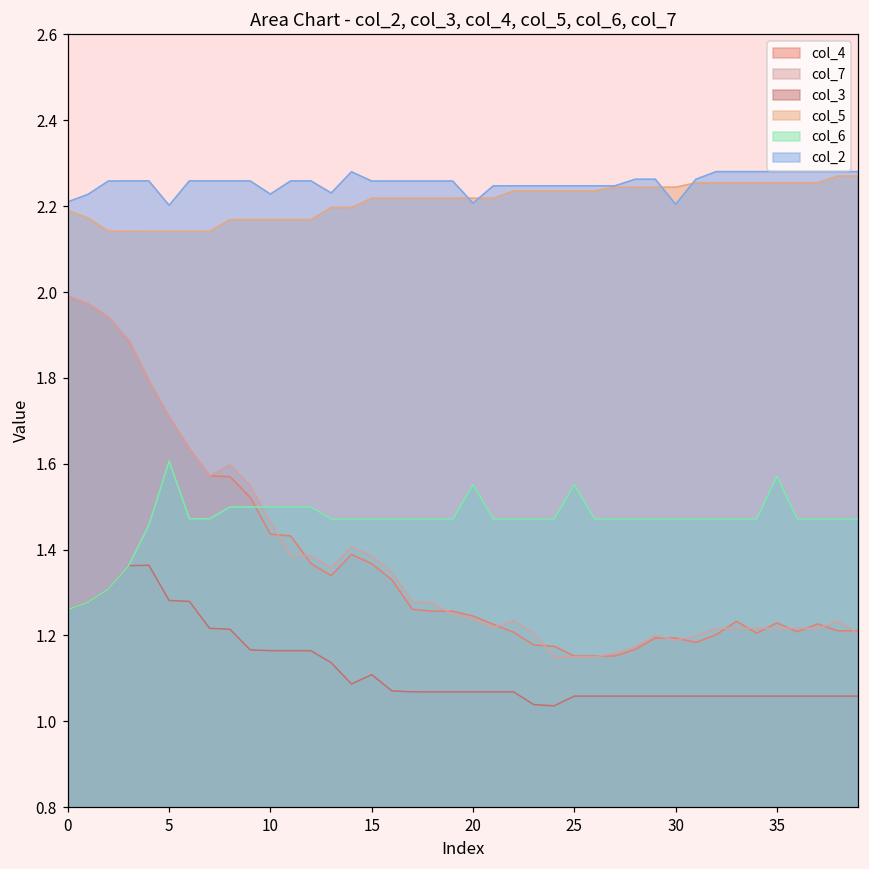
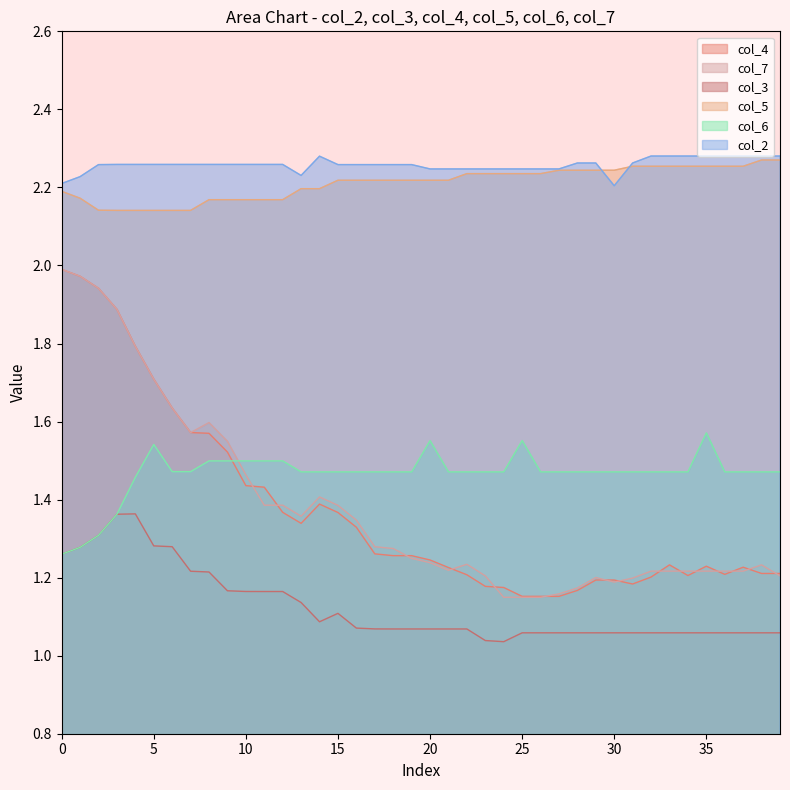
col_6, 5: 1.61 -> 1.54
col_2, 5: 2.20 -> 2.26
col_2, 10: 2.23 -> 2.26
col_2, 20: 2.21 -> 2.25
